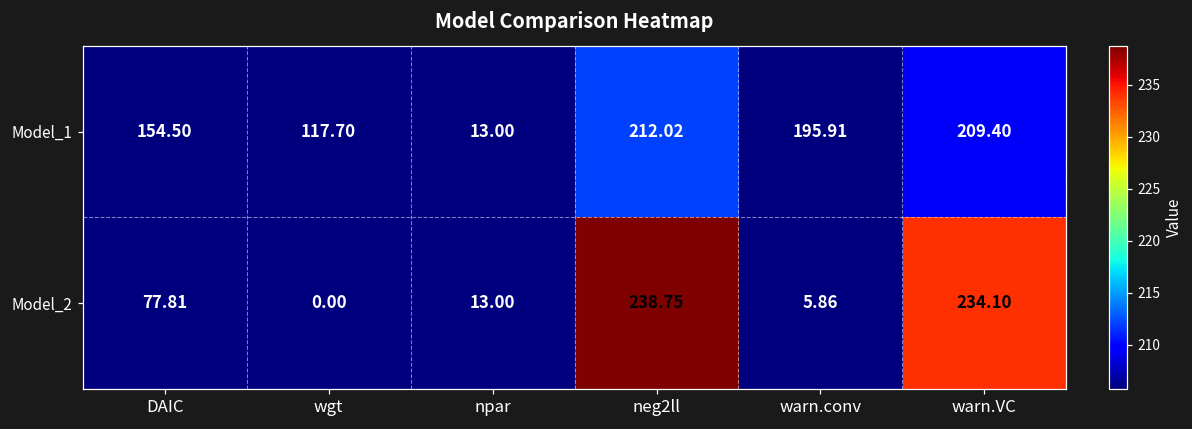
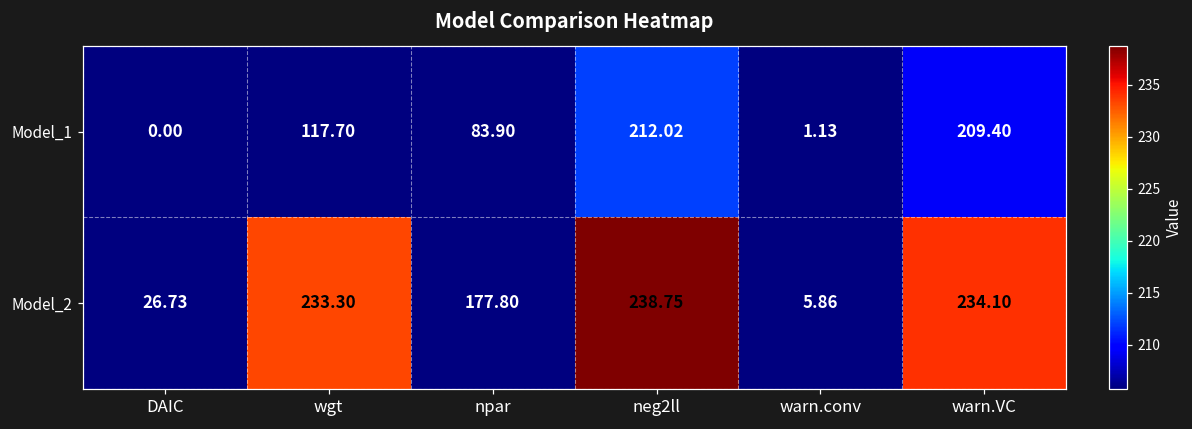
Model_1, DAIC: 154.50 -> 0.00
Model_1, npar: 13.00 -> 83.90
Model_1, warn.conv: 195.91 -> 1.13
Model_2, DAIC: 77.81 -> 26.73
Model_2, wgt: 0.00 -> 233.30
Model_2, npar: 13.00 -> 177.80
